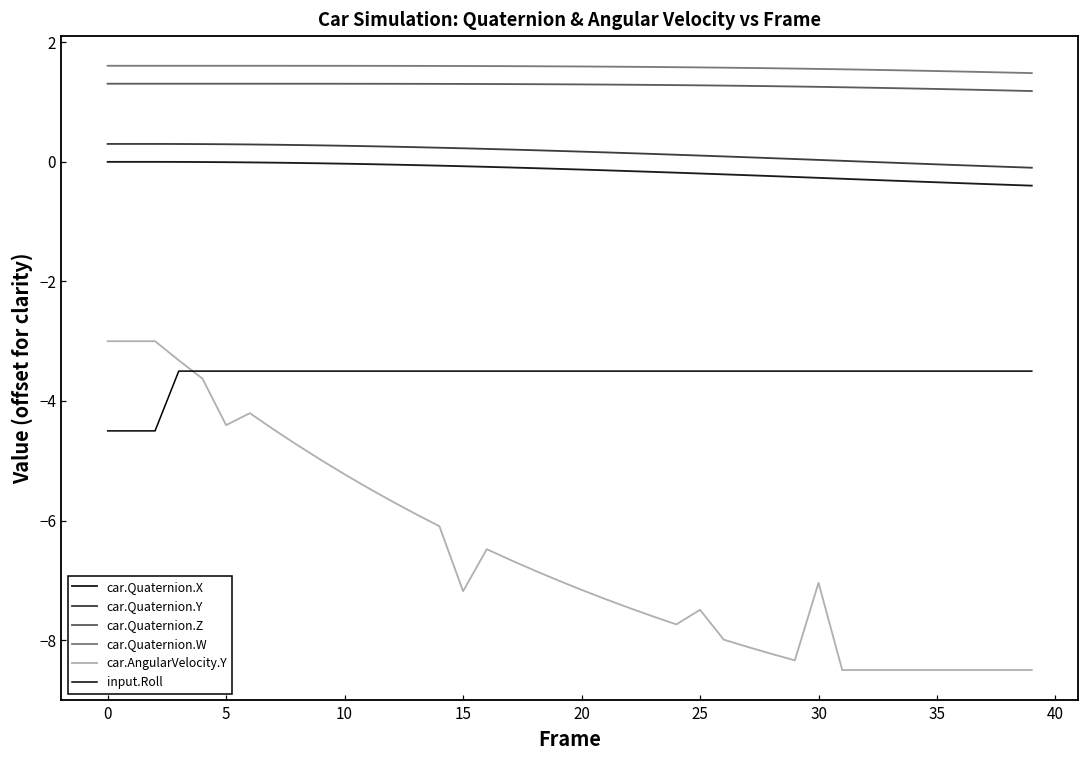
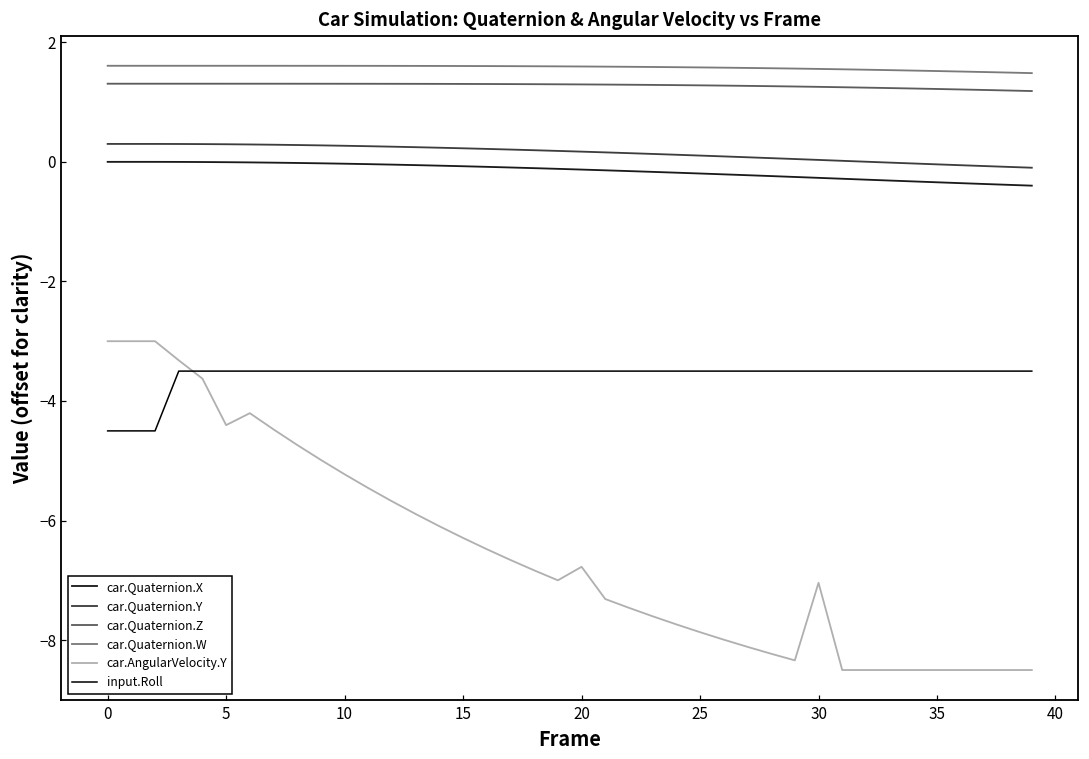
car.AngularVelocity.Y, 15: -7.2 -> -6.3
car.AngularVelocity.Y, 20: -7.2 -> -6.8
car.AngularVelocity.Y, 25: -7.5 -> -7.9
